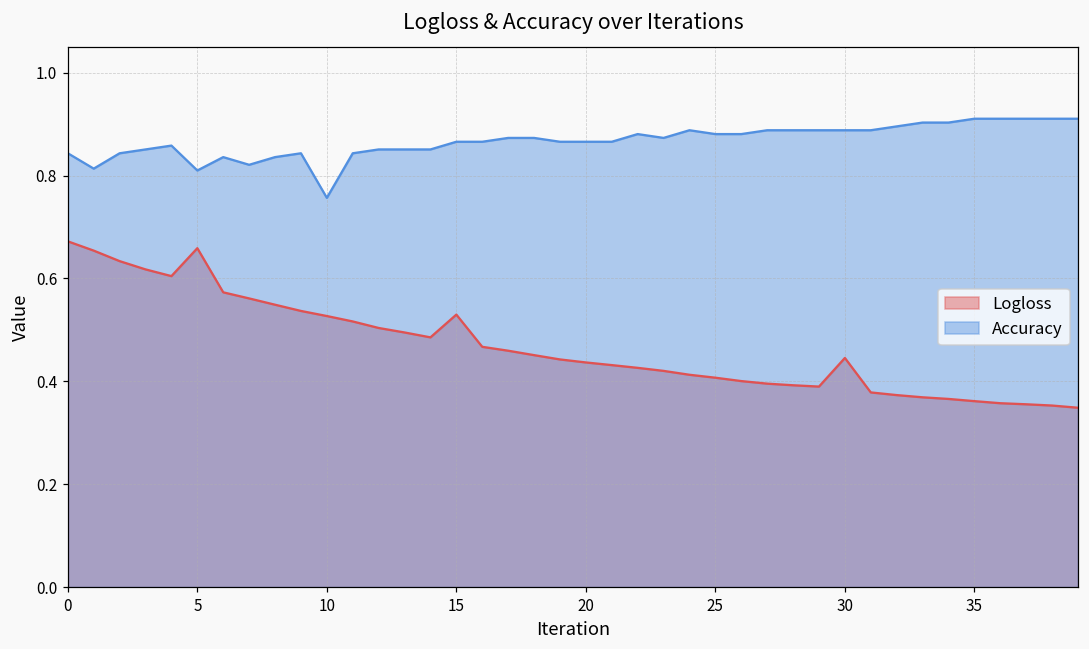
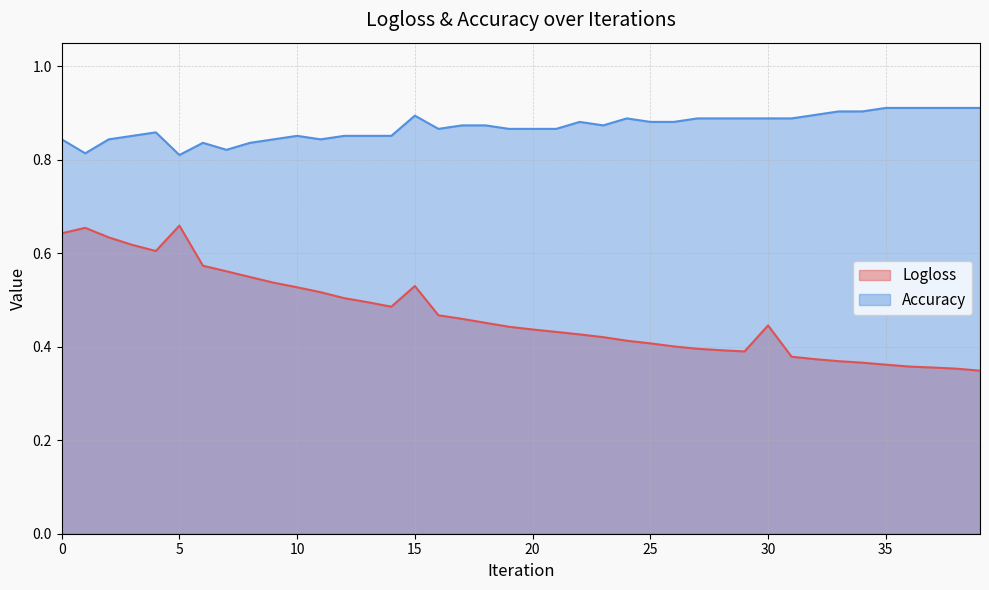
Logloss, 0: 0.67 -> 0.64
Accuracy, 10: 0.76 -> 0.85
Accuracy, 15: 0.87 -> 0.89
